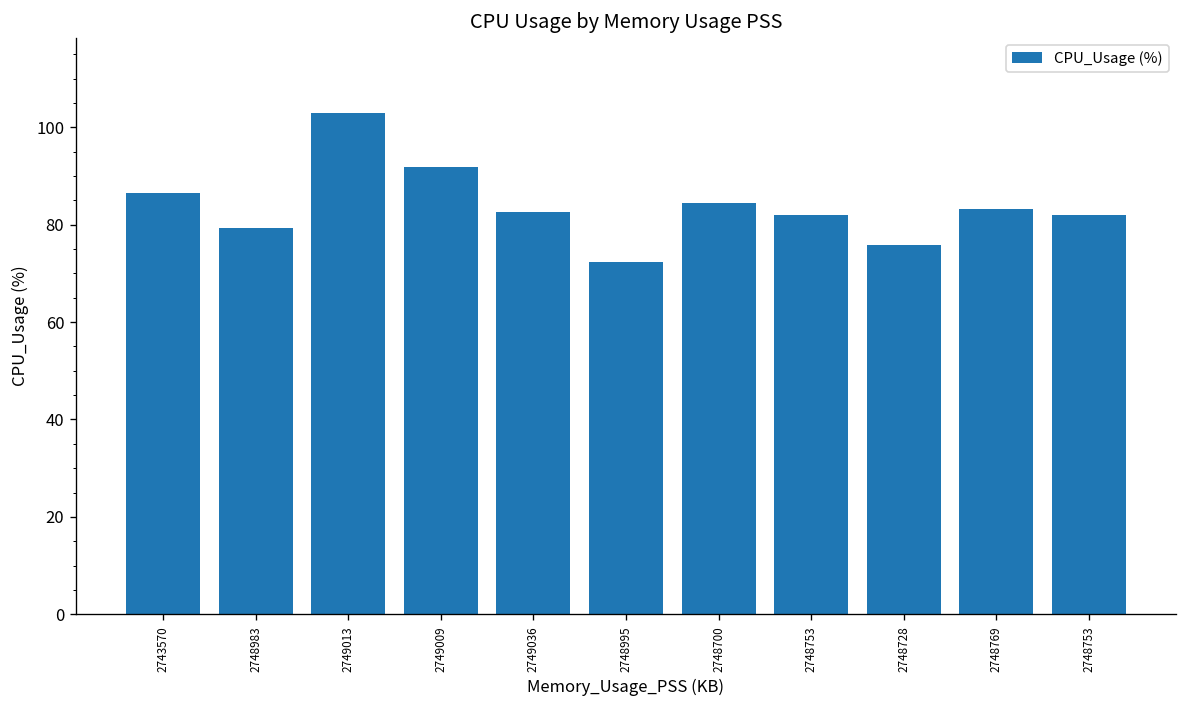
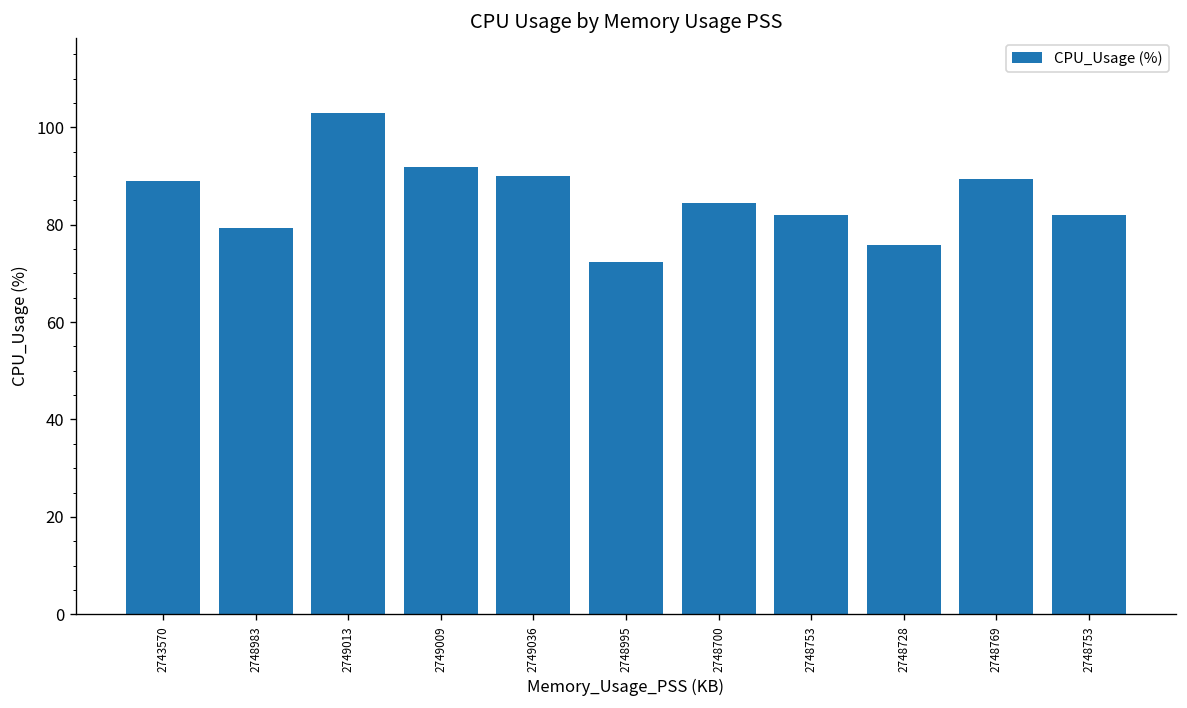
2743570: 87 -> 89
2749036: 83 -> 90
2748769: 83 -> 89
